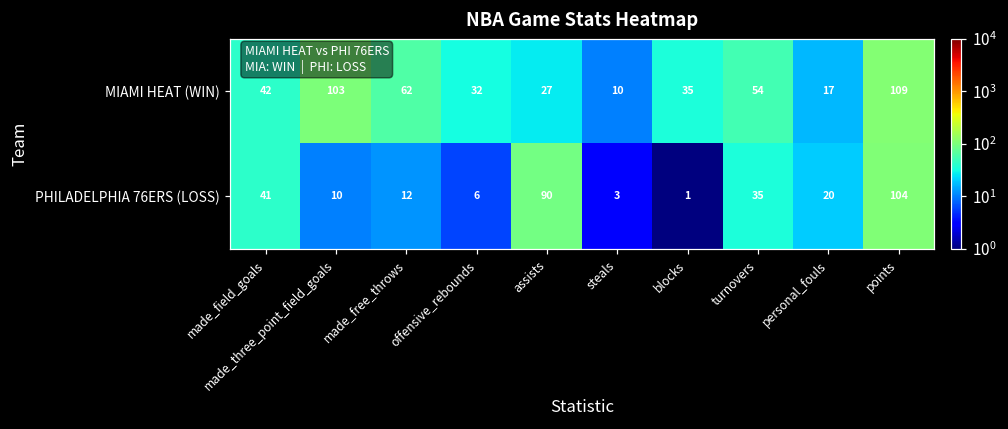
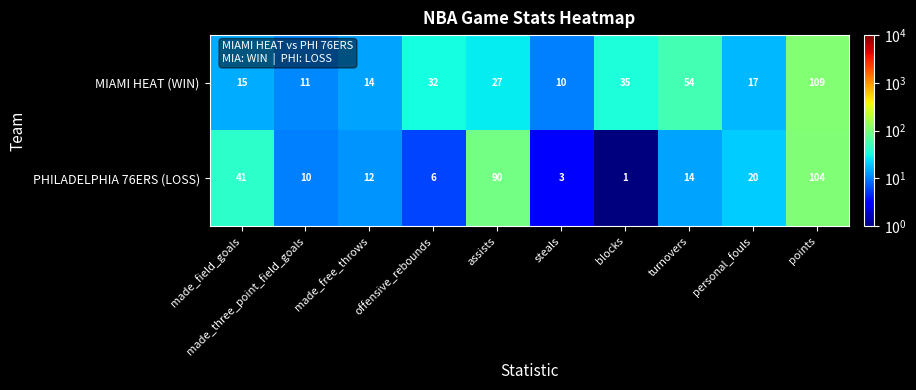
MIAMI HEAT (WIN), made_field_goals: 42 -> 15
MIAMI HEAT (WIN), made_three_point_field_goals: 103 -> 11
MIAMI HEAT (WIN), made_free_throws: 62 -> 14
PHILADELPHIA 76ERS (LOSS), turnovers: 35 -> 14
